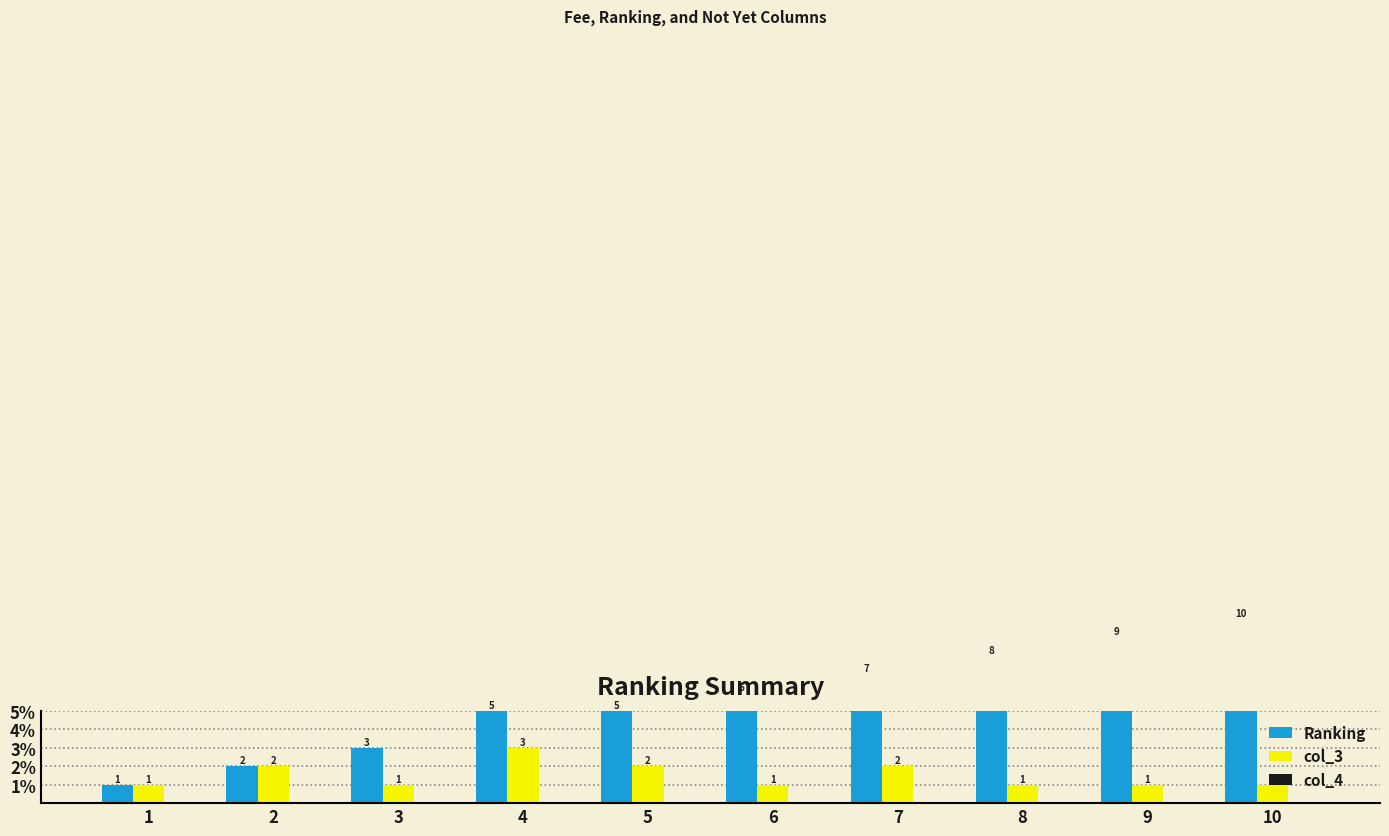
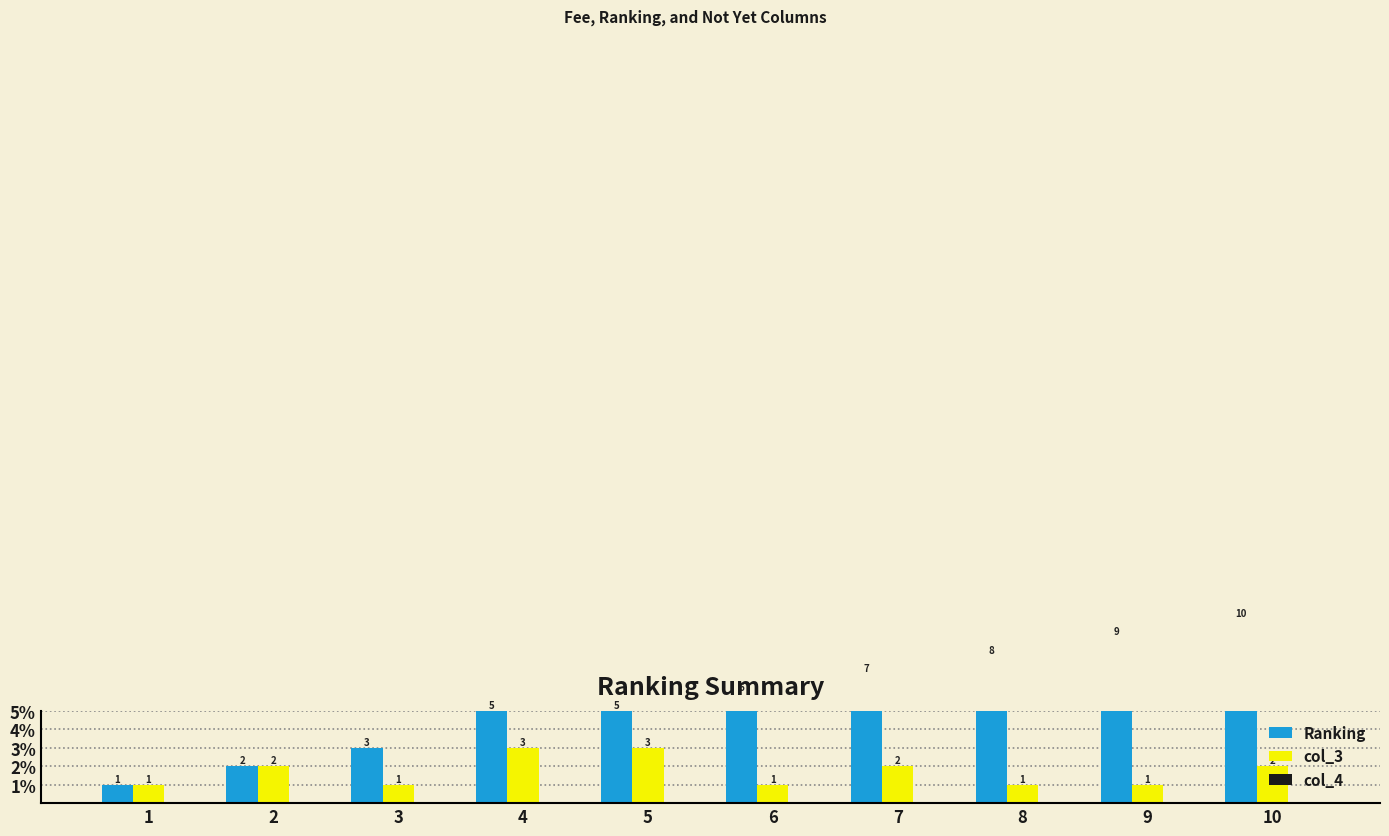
col_3, 5: 2 -> 3
col_3, 10: 1% -> 2%
